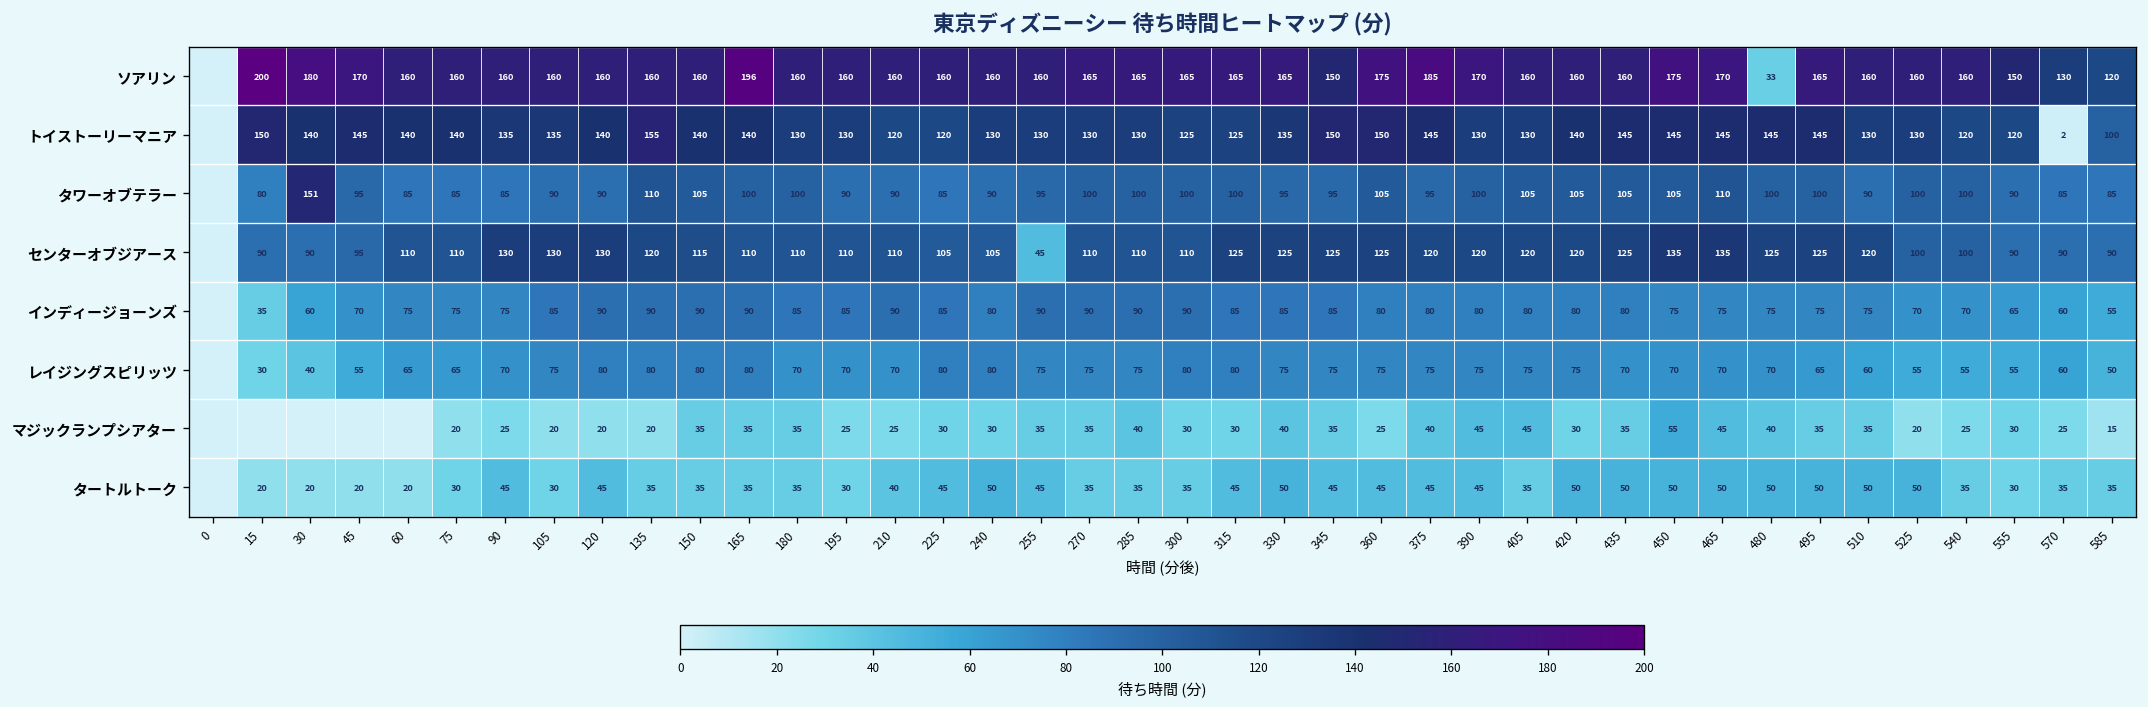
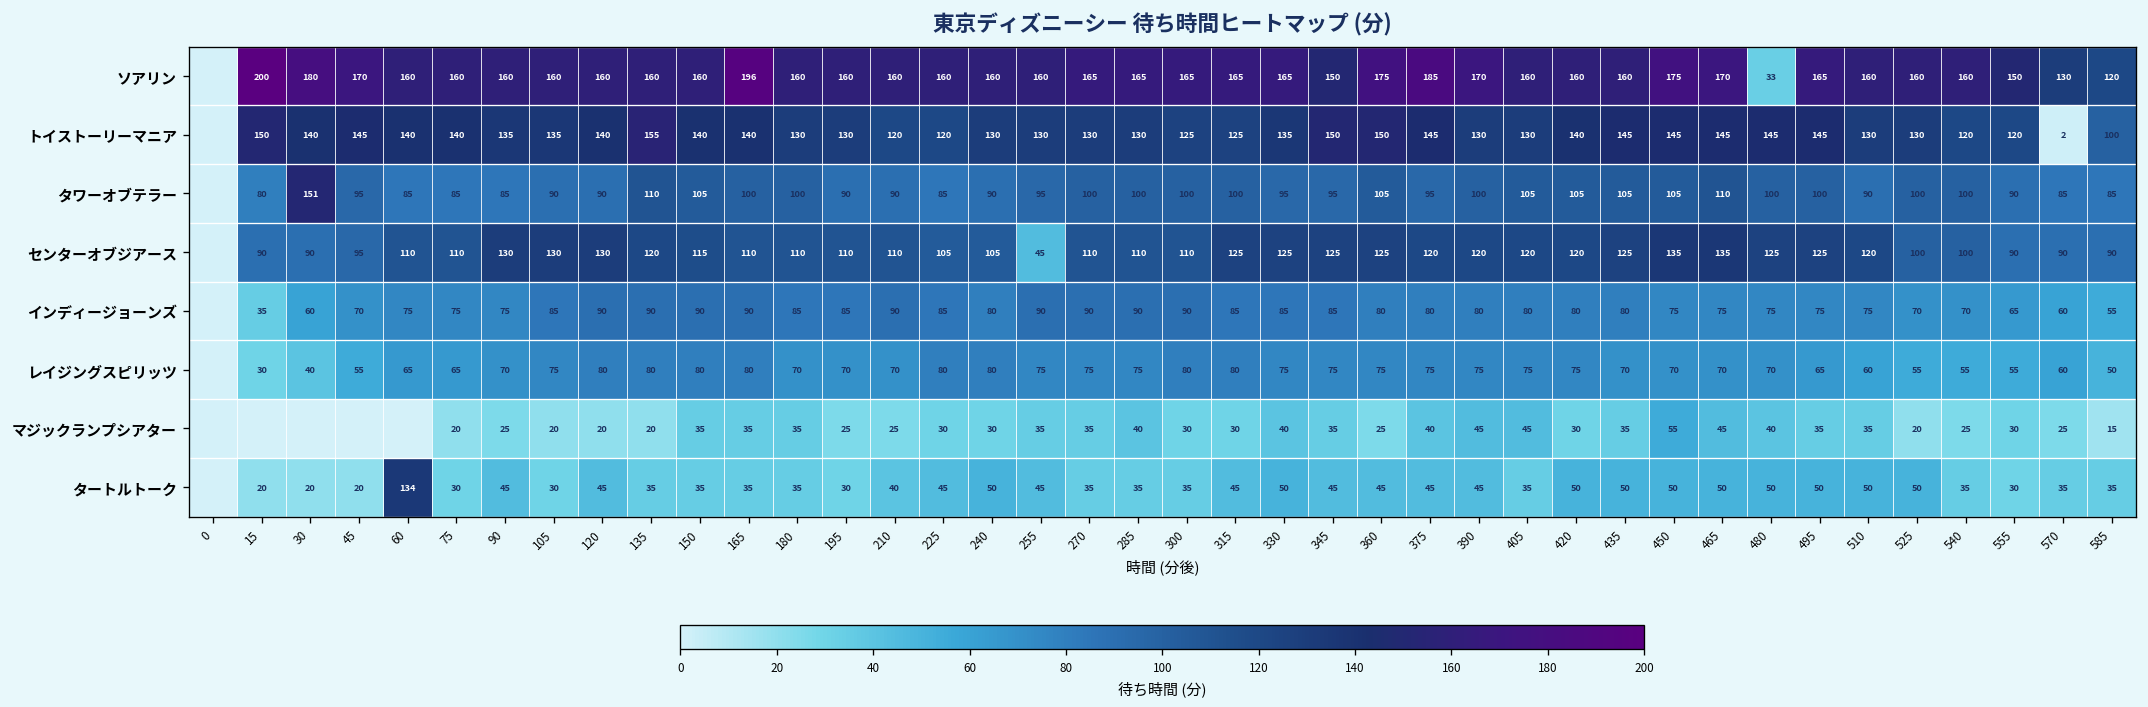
タートルトーク, 60: 20 -> 134
